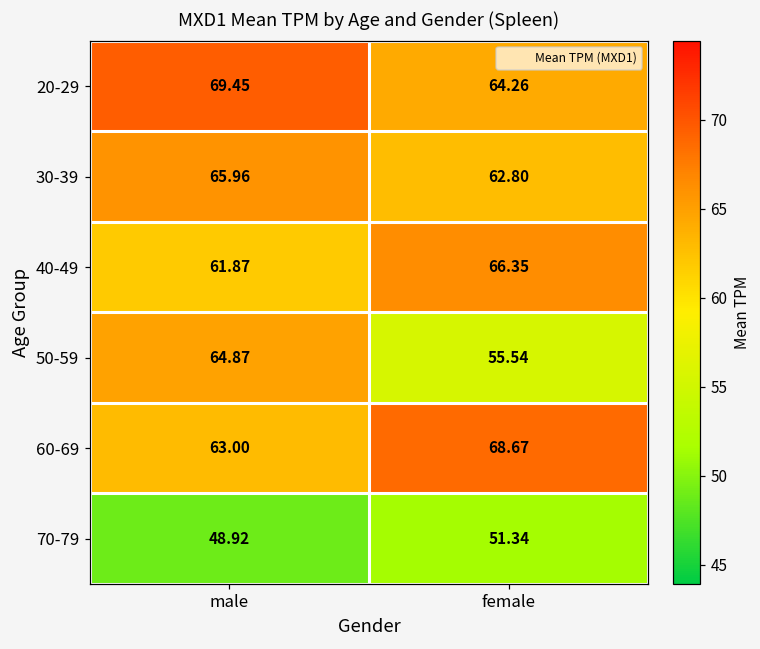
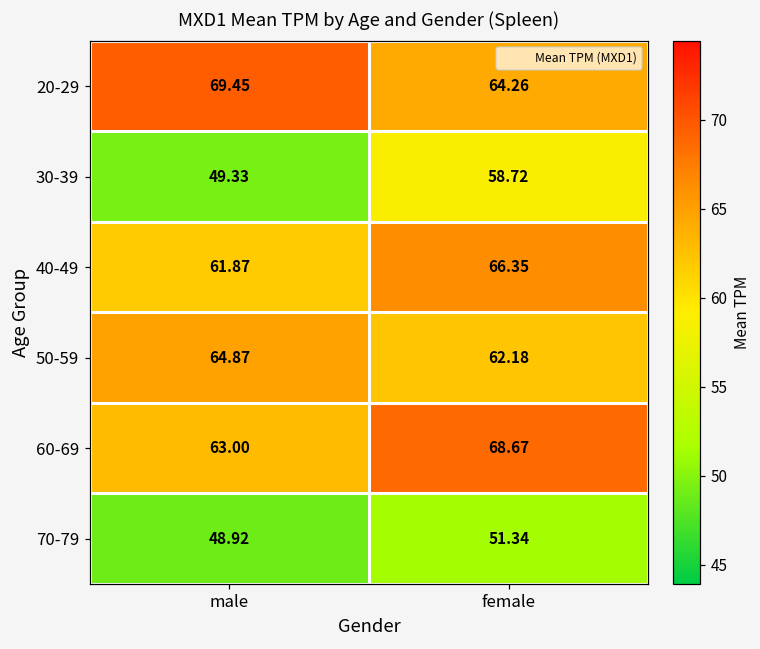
30-39, male: 65.96 -> 49.33
30-39, female: 62.80 -> 58.72
50-59, female: 55.54 -> 62.18
